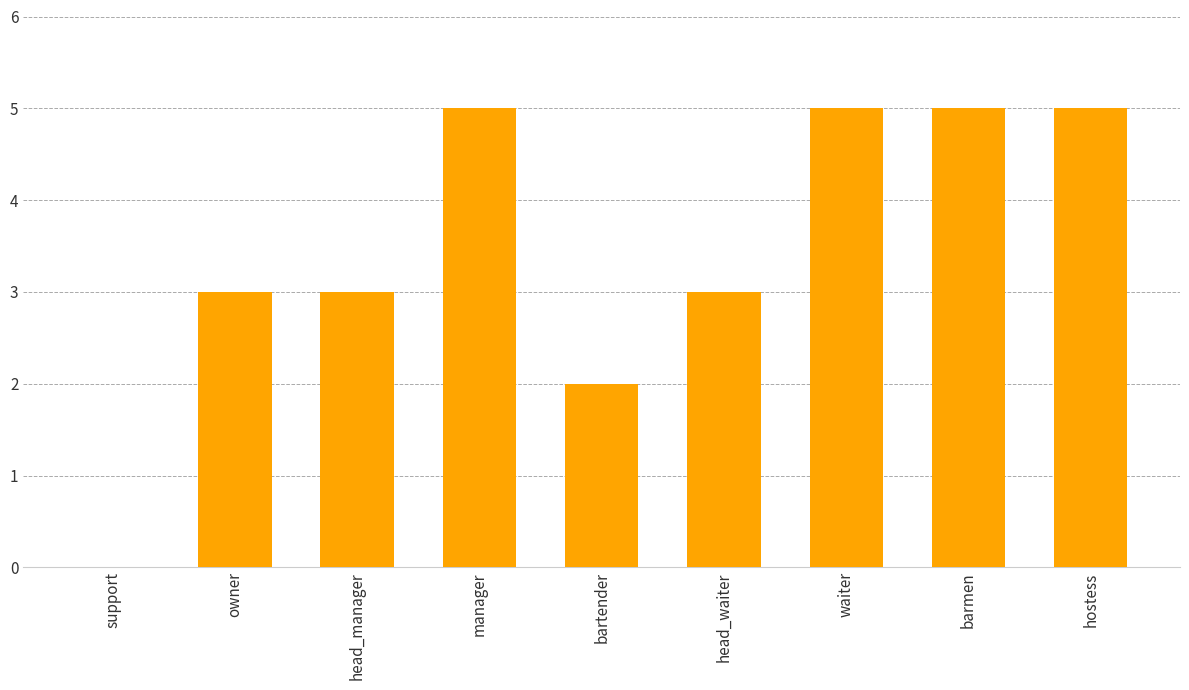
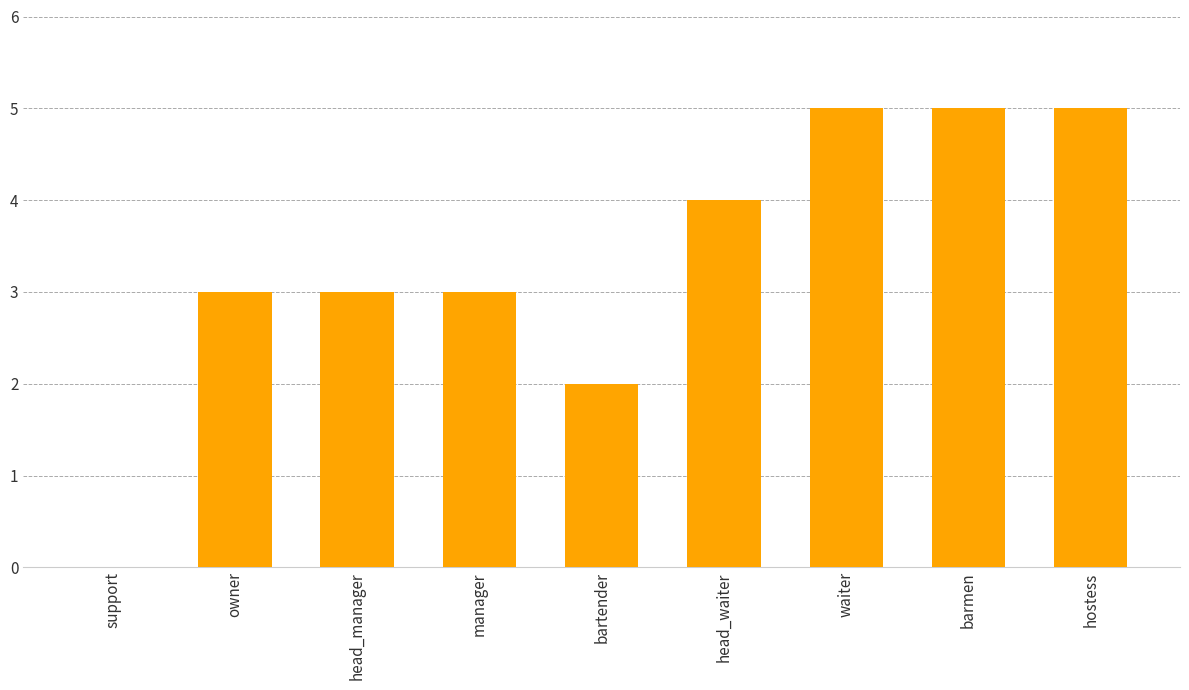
manager: 5 -> 3
head_waiter: 3 -> 4
